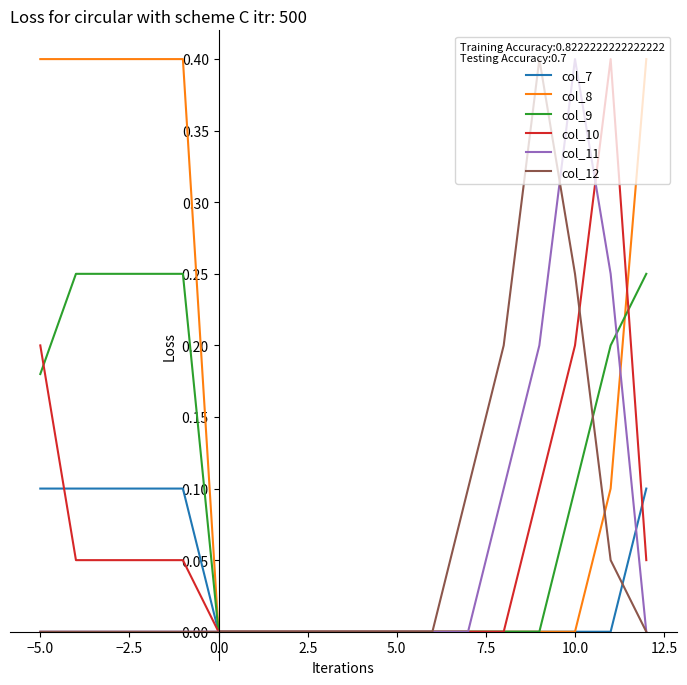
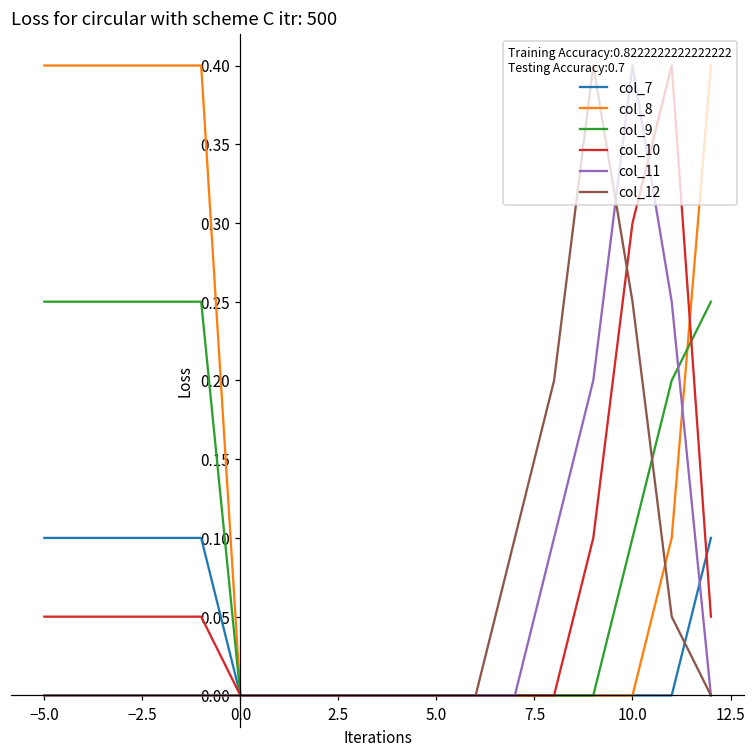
col_9, −5.0: 0.18 -> 0.25
col_10, −5.0: 0.20 -> 0.05
col_10, 10.0: 0.2 -> 0.3
